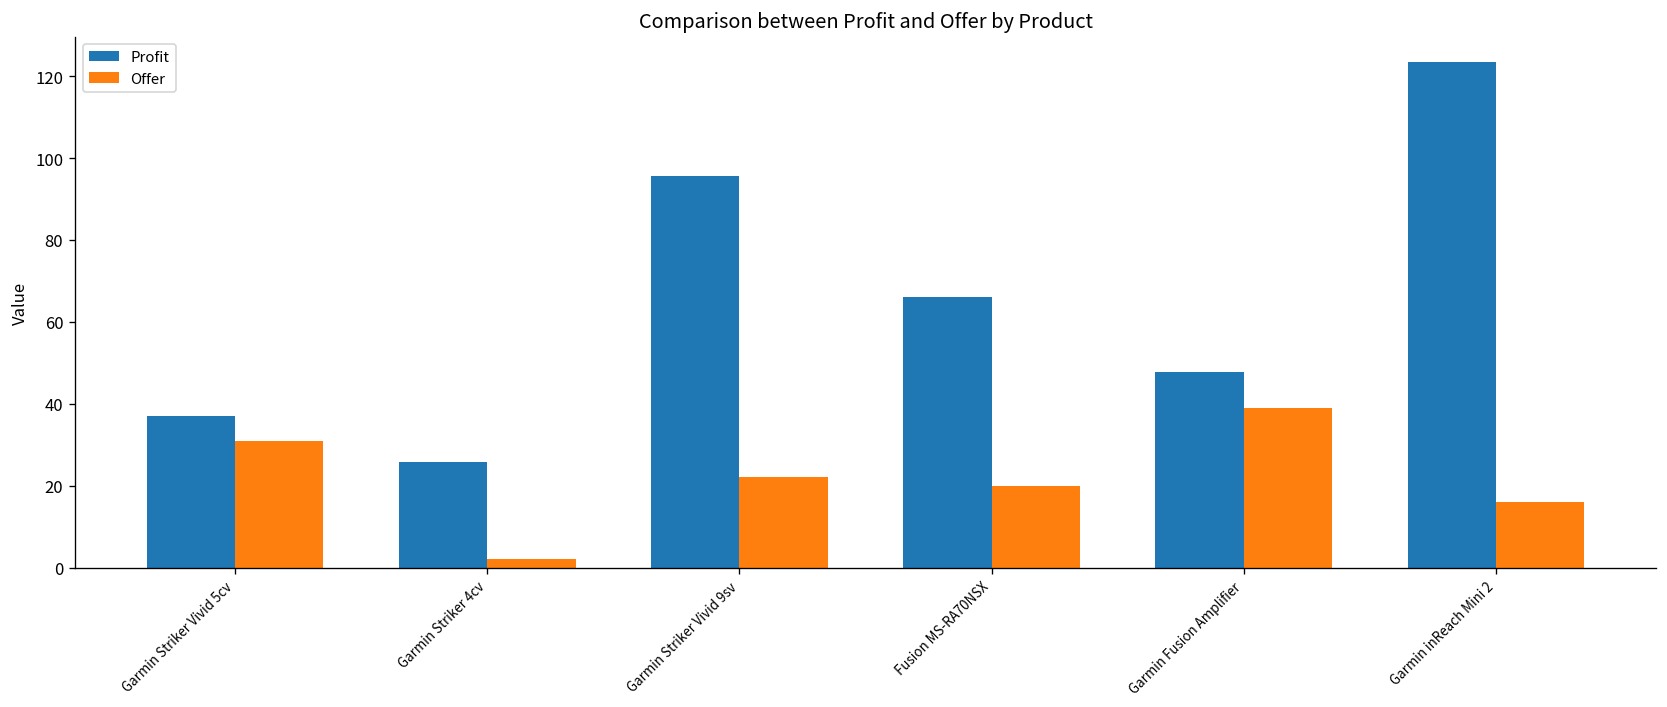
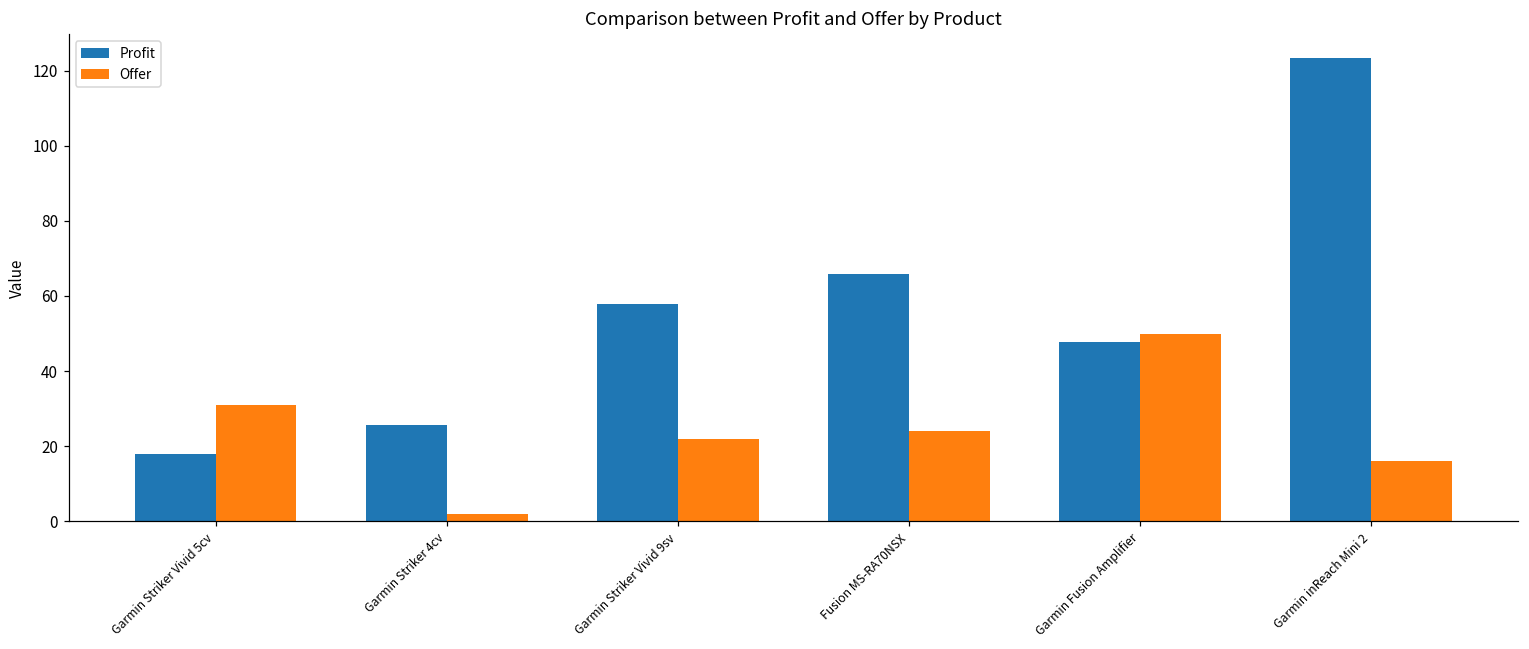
Profit, Garmin Striker Vivid 5cv: 37 -> 18
Profit, Garmin Striker Vivid 9sv: 96 -> 58
Offer, Fusion MS-RA70NSX: 20 -> 24
Offer, Garmin Fusion Amplifier: 39 -> 50
